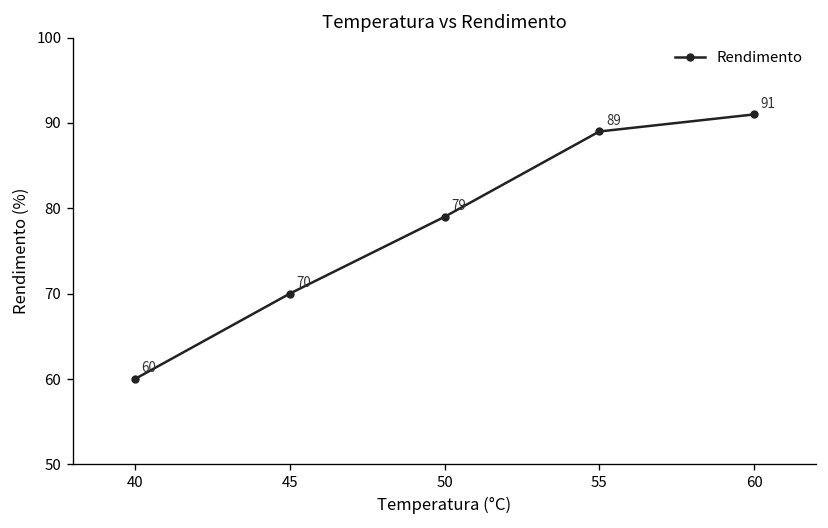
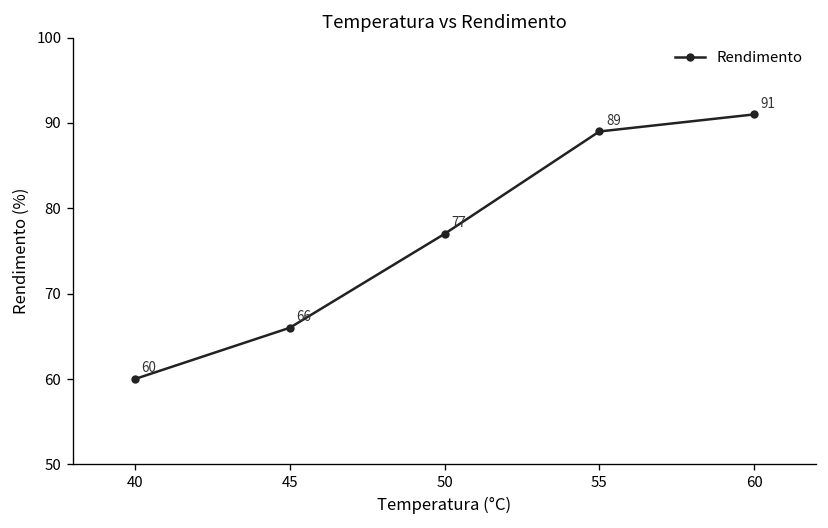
45: 70 -> 66
50: 79 -> 77
